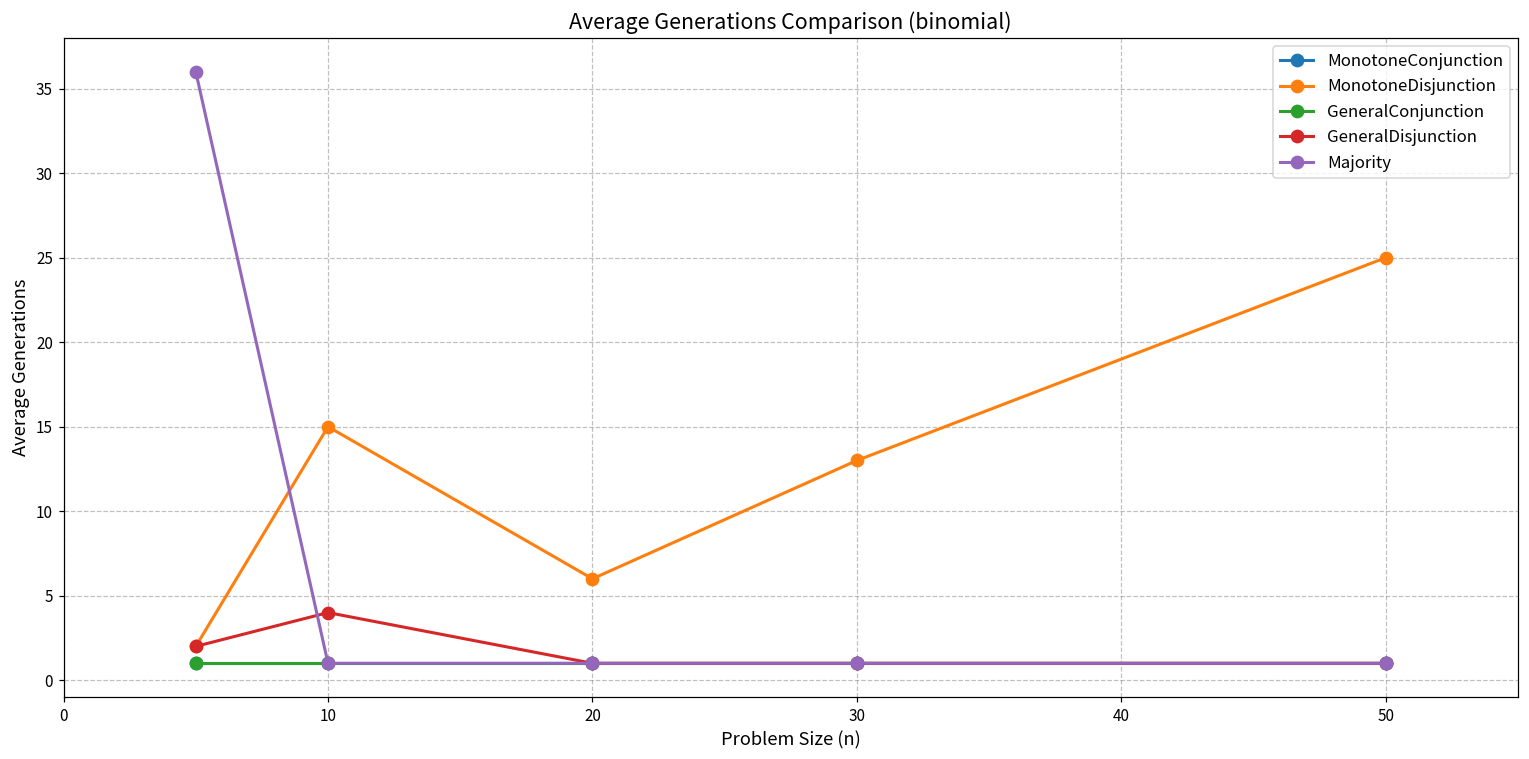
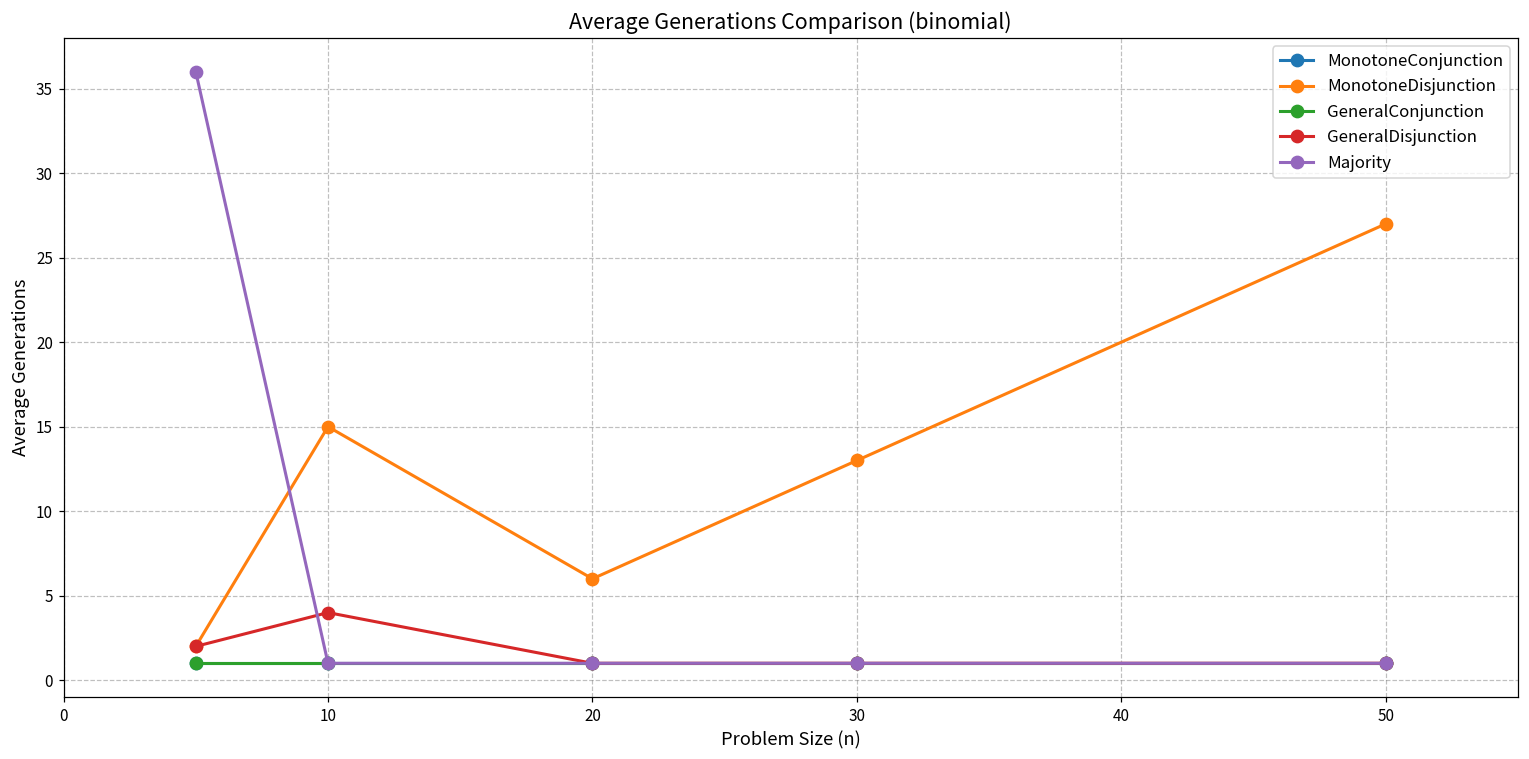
MonotoneDisjunction, 50: 25 -> 27
